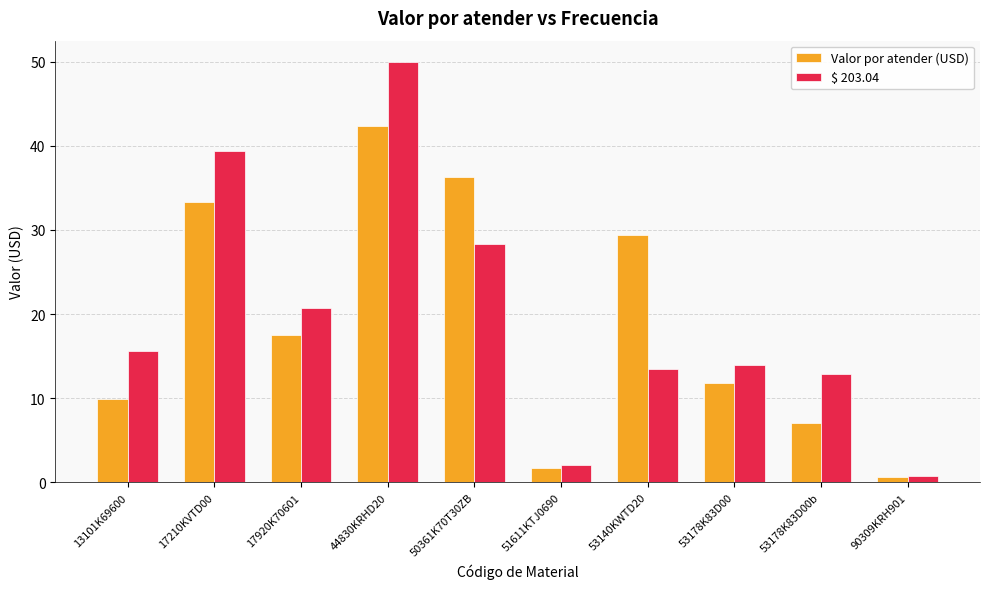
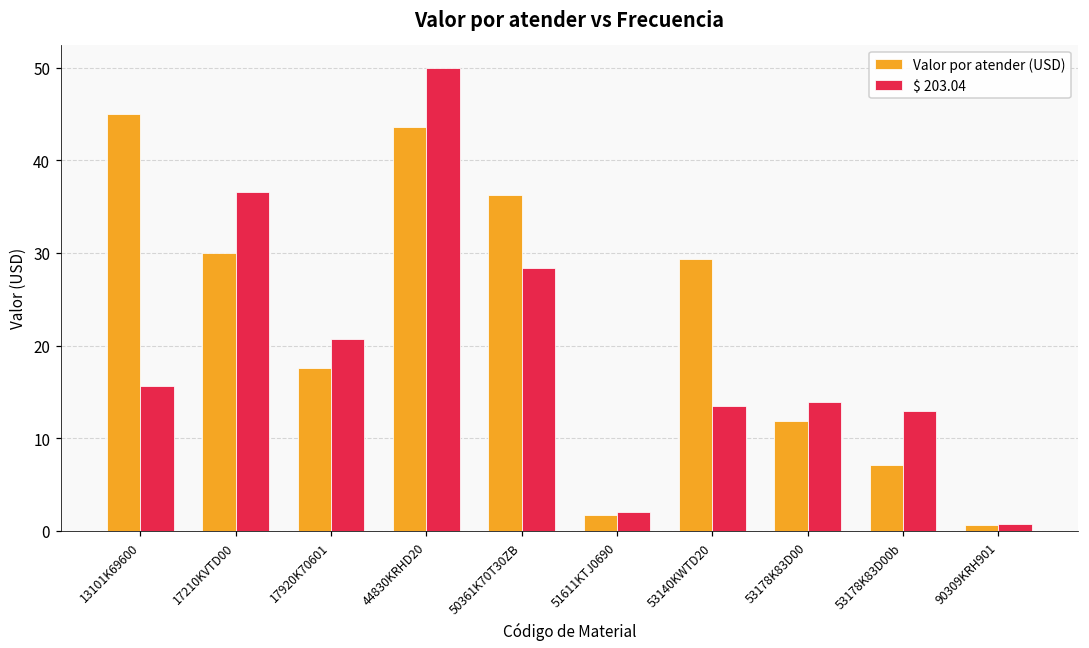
Valor por atender (USD), 13101K69600: 10 -> 45
Valor por atender (USD), 17210KVTD00: 33 -> 30
$ 203.04, 17210KVTD00: 39 -> 37
Valor por atender (USD), 44830KRHD20: 42 -> 44
